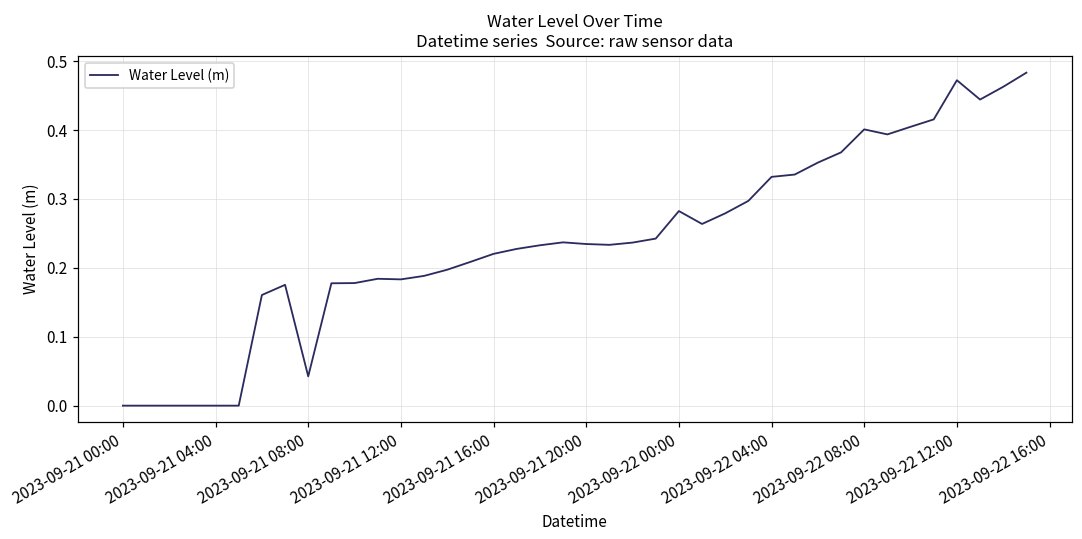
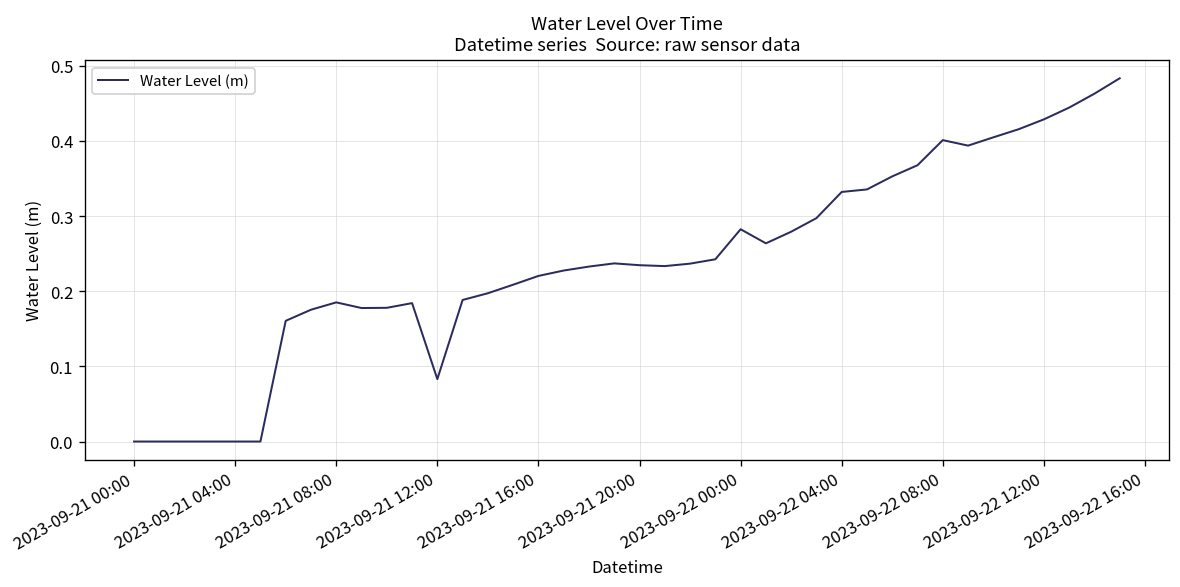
2023-09-21 08:00: 0.04 -> 0.19
2023-09-21 12:00: 0.18 -> 0.08
2023-09-22 12:00: 0.47 -> 0.43
